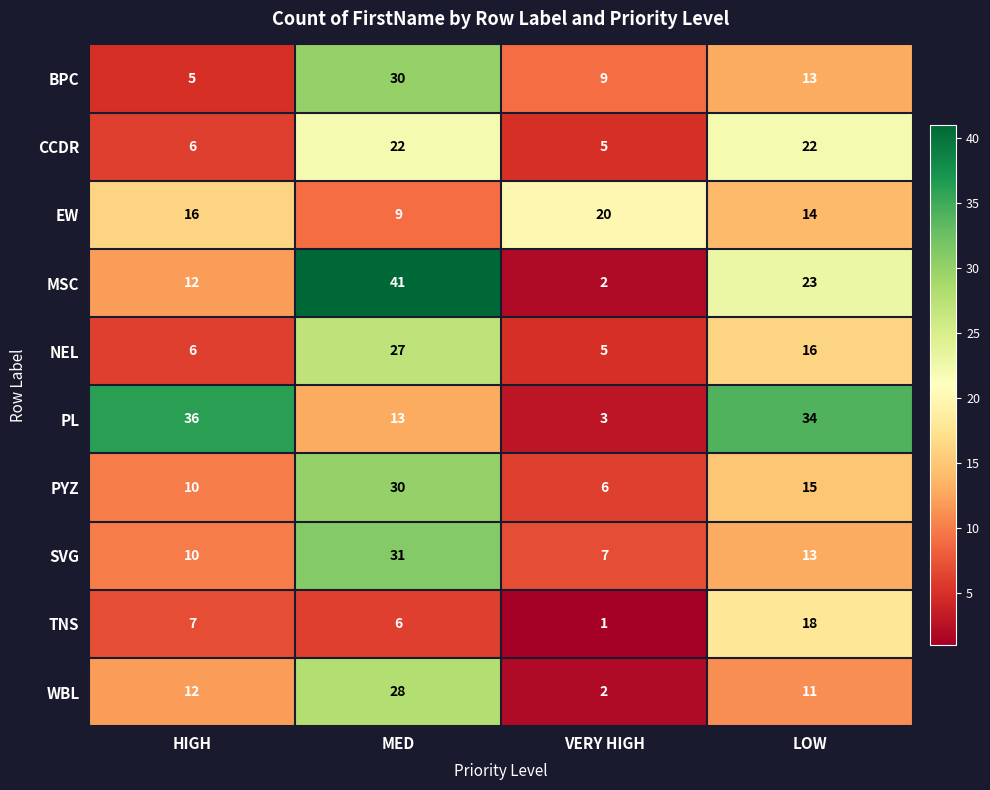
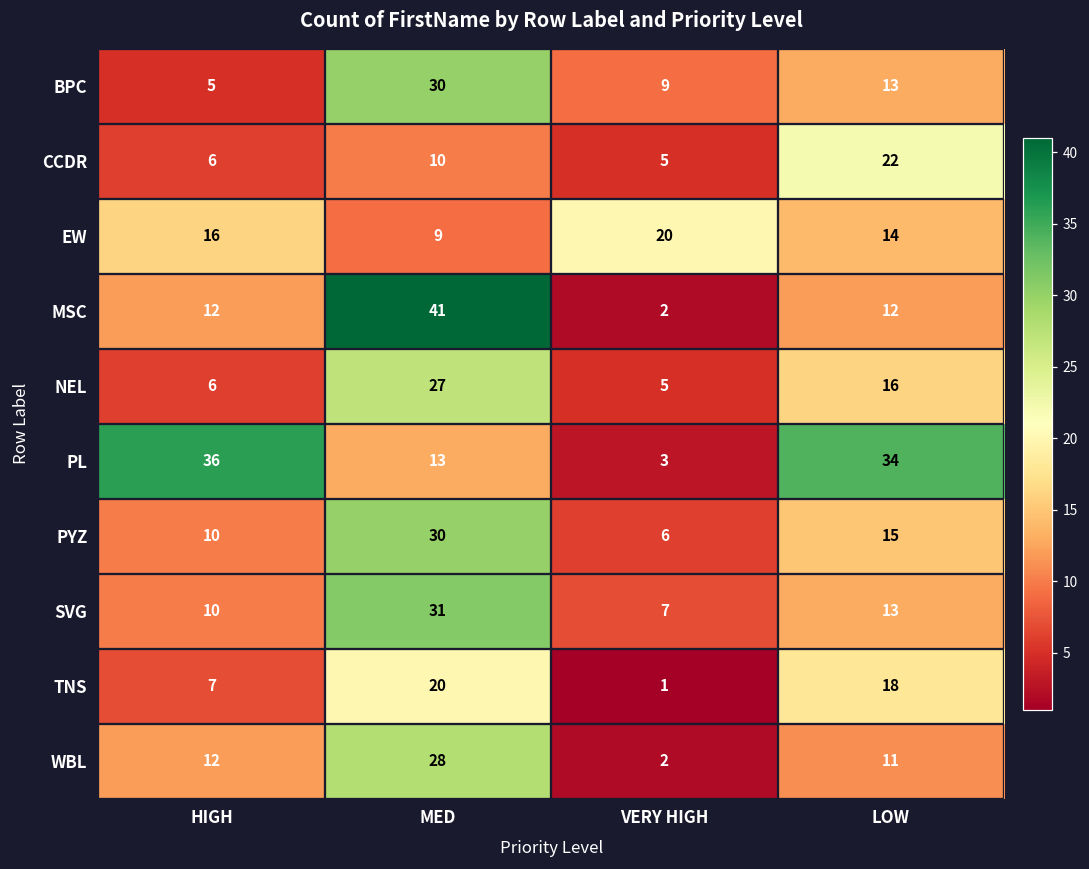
CCDR, MED: 22 -> 10
MSC, LOW: 23 -> 12
TNS, MED: 6 -> 20
